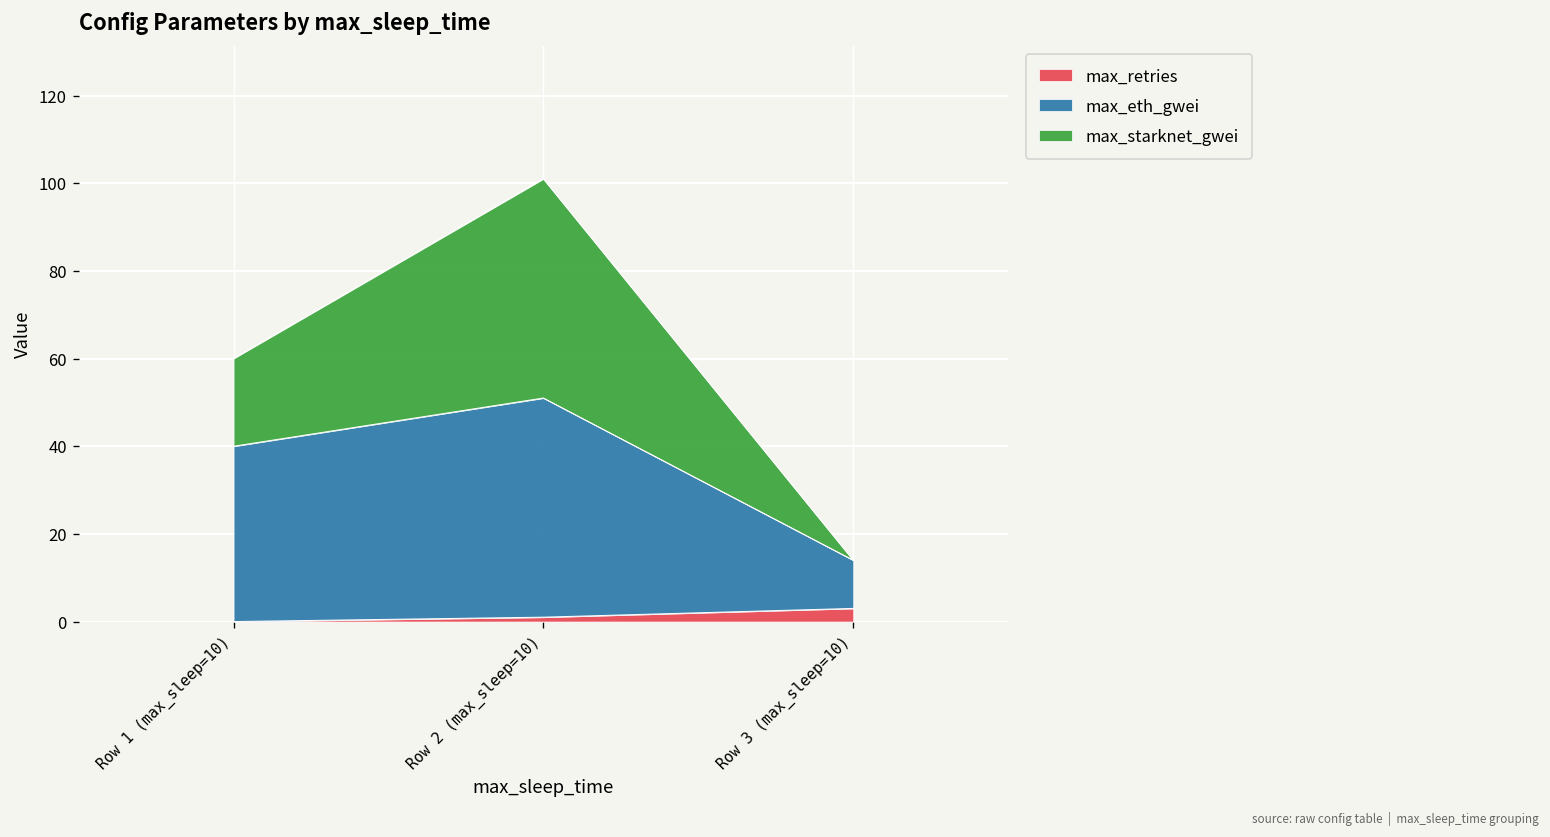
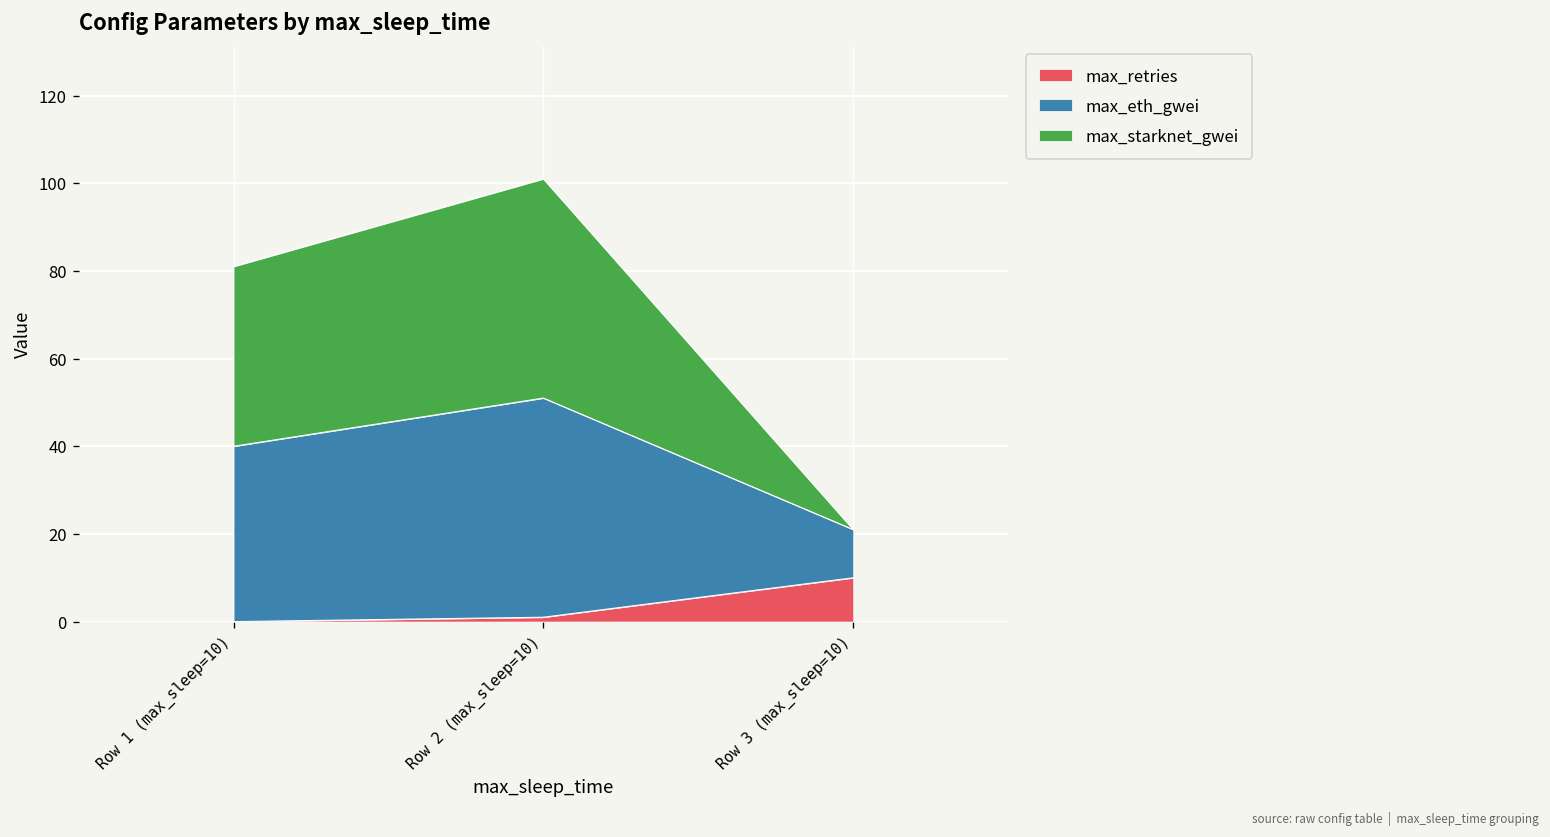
max_starknet_gwei, Row 1 (max_sleep=10): 20 -> 41
max_retries, Row 3 (max_sleep=10): 3 -> 10
